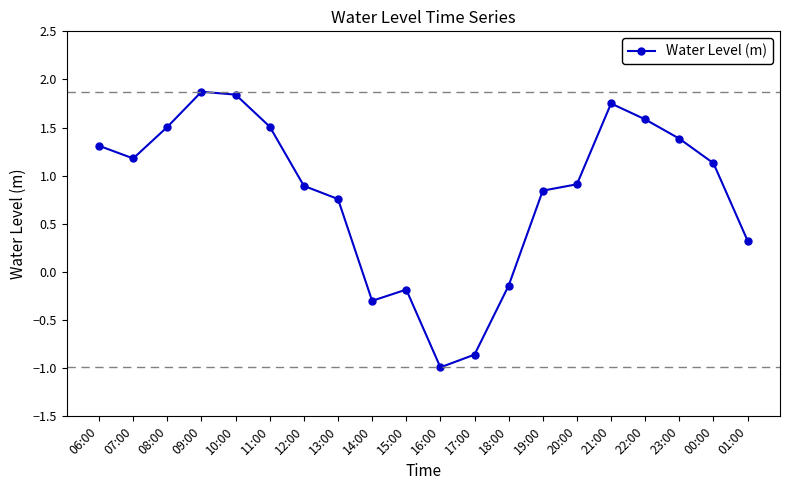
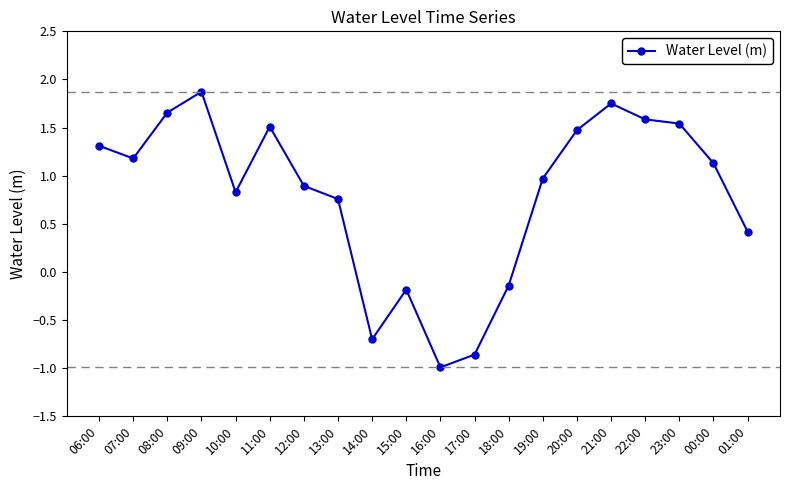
08:00: 1.5 -> 1.7
10:00: 1.8 -> 0.8
14:00: -0.3 -> -0.7
19:00: 0.8 -> 1.0
20:00: 0.9 -> 1.5
23:00: 1.4 -> 1.5
01:00: 0.3 -> 0.4
